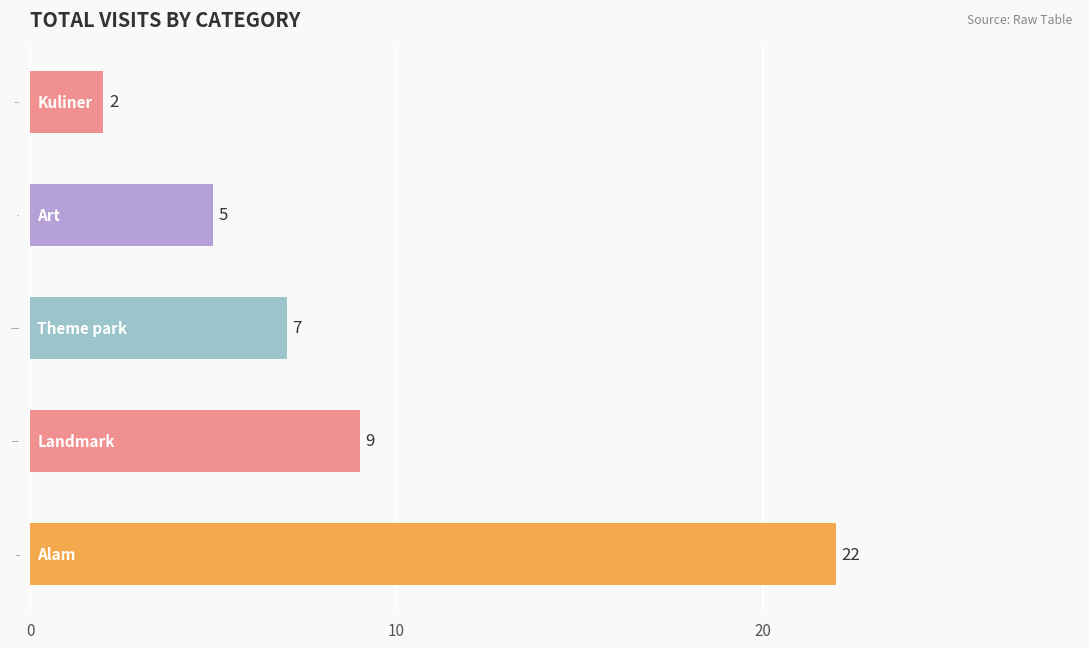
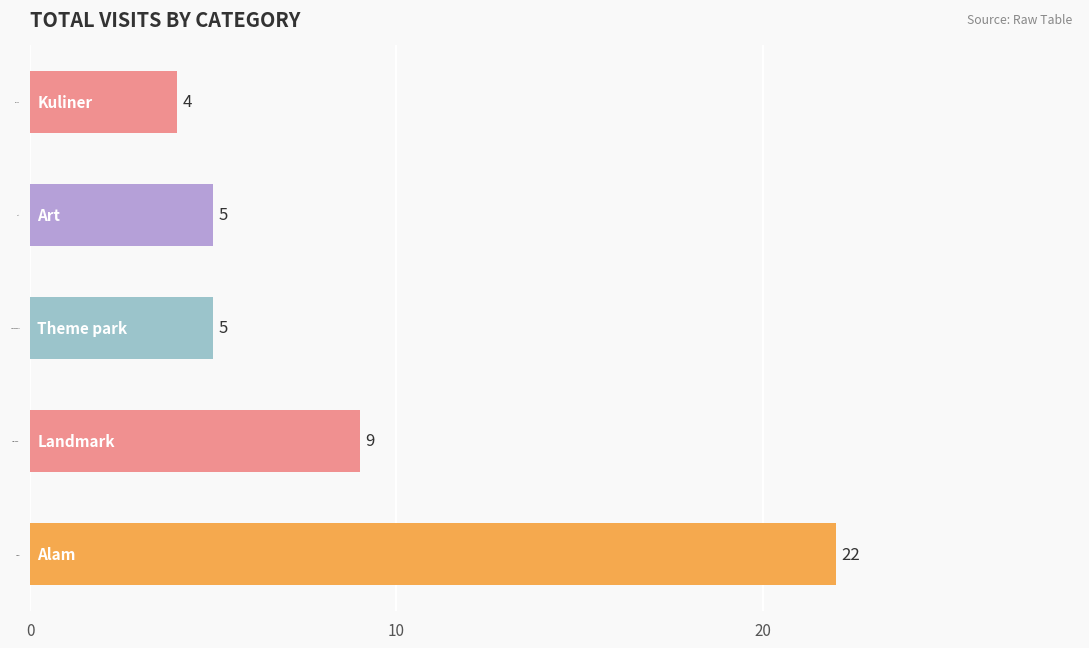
Kuliner: 2 -> 4
Theme park: 7 -> 5
